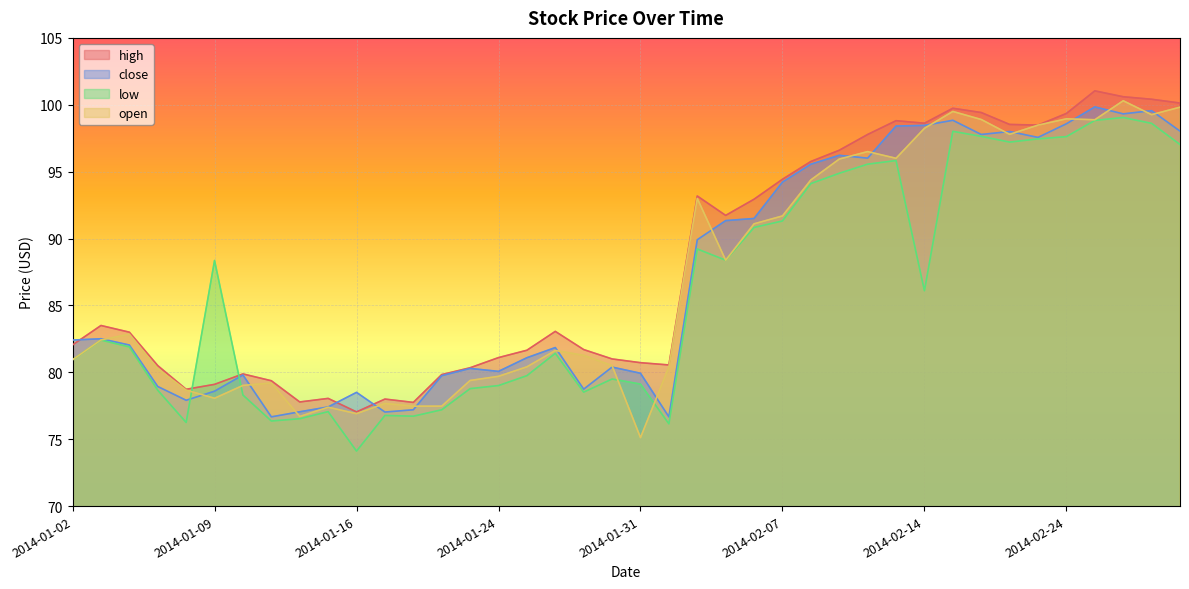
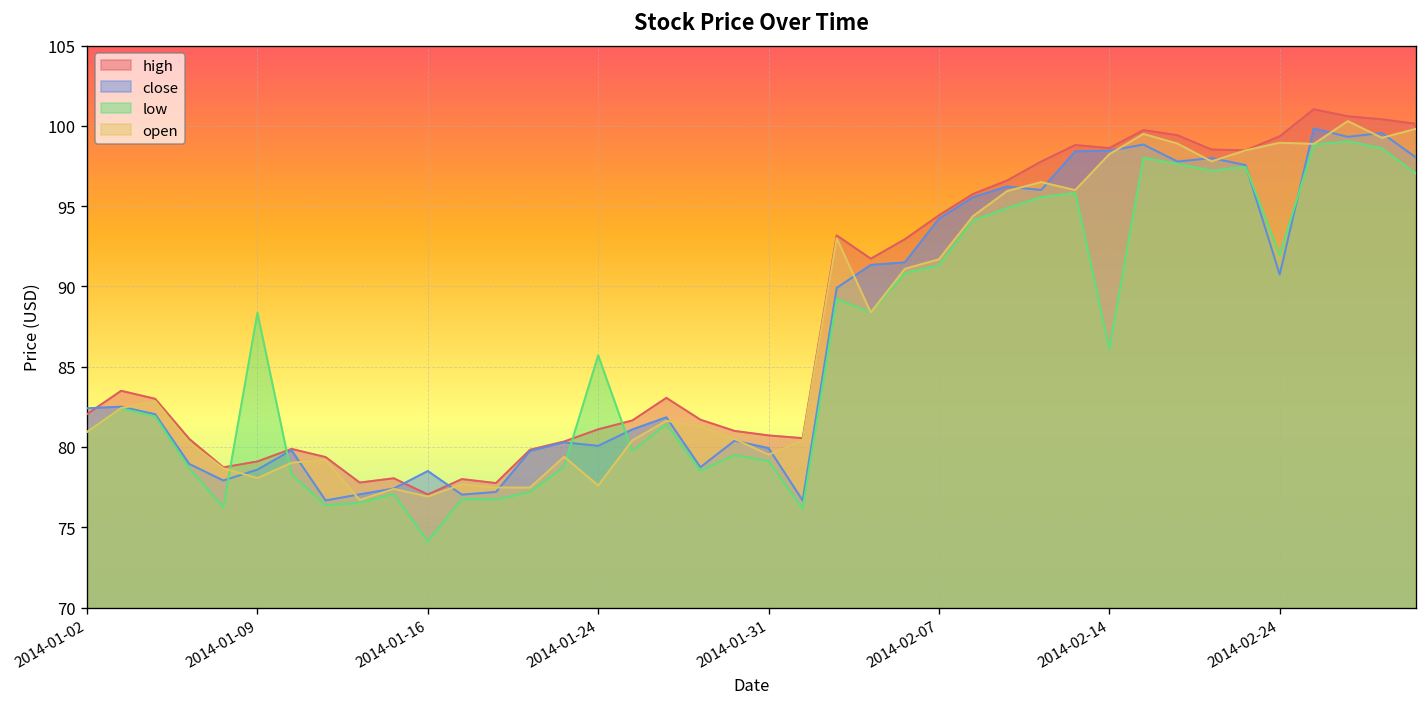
low, 2014-01-24: 79.0 -> 85.7
open, 2014-01-24: 79.7 -> 77.6
open, 2014-01-31: 75.1 -> 79.5
close, 2014-02-24: 98.6 -> 90.7
low, 2014-02-24: 97.6 -> 92.0
